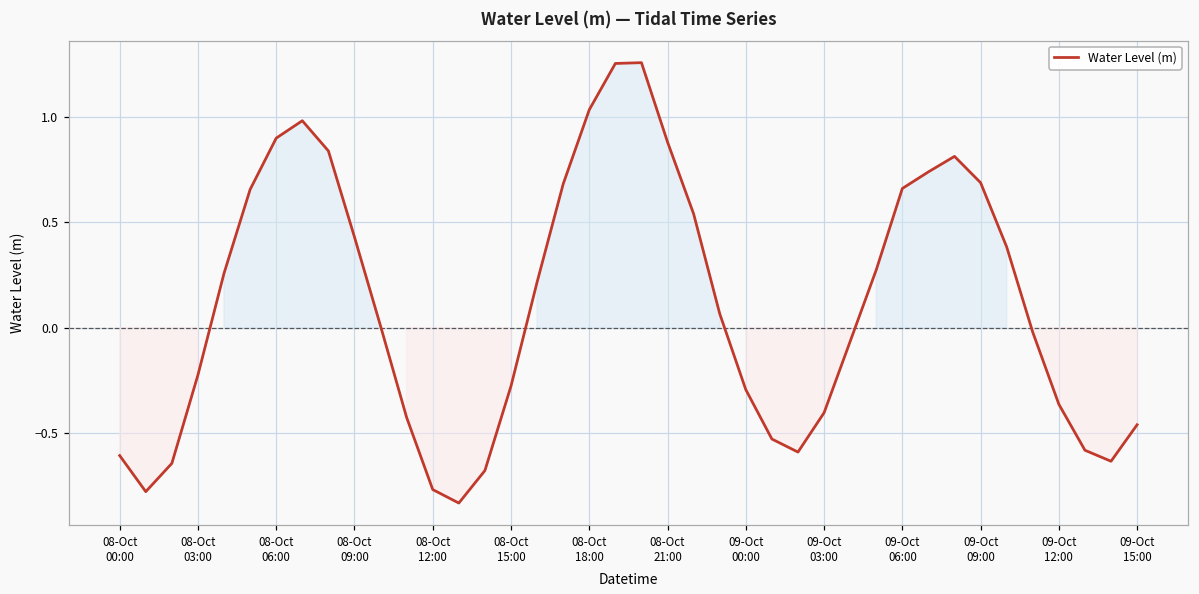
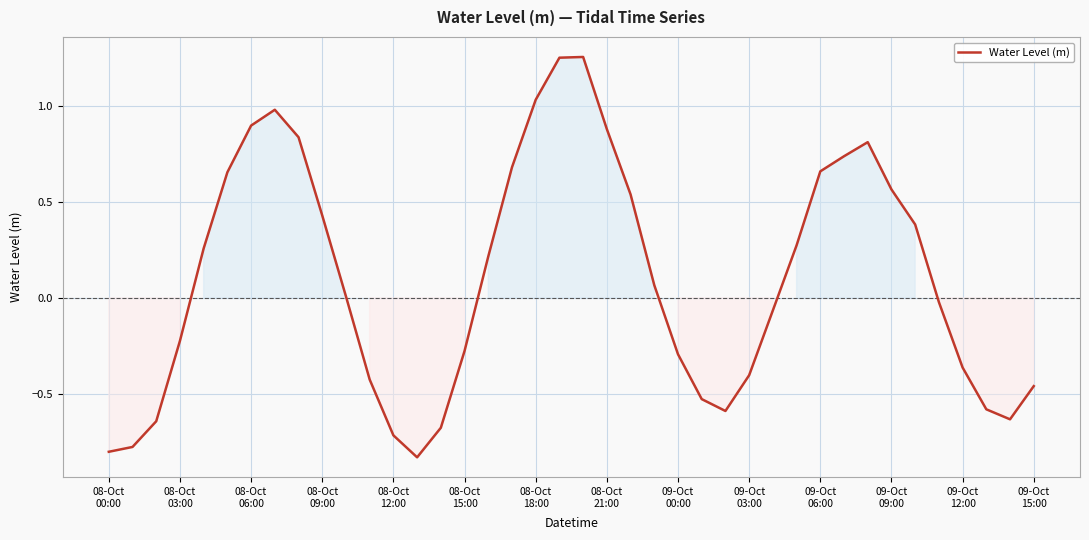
08-Oct 00:00: -0.61 -> -0.80
08-Oct 12:00: -0.77 -> -0.72
09-Oct 09:00: 0.69 -> 0.57
